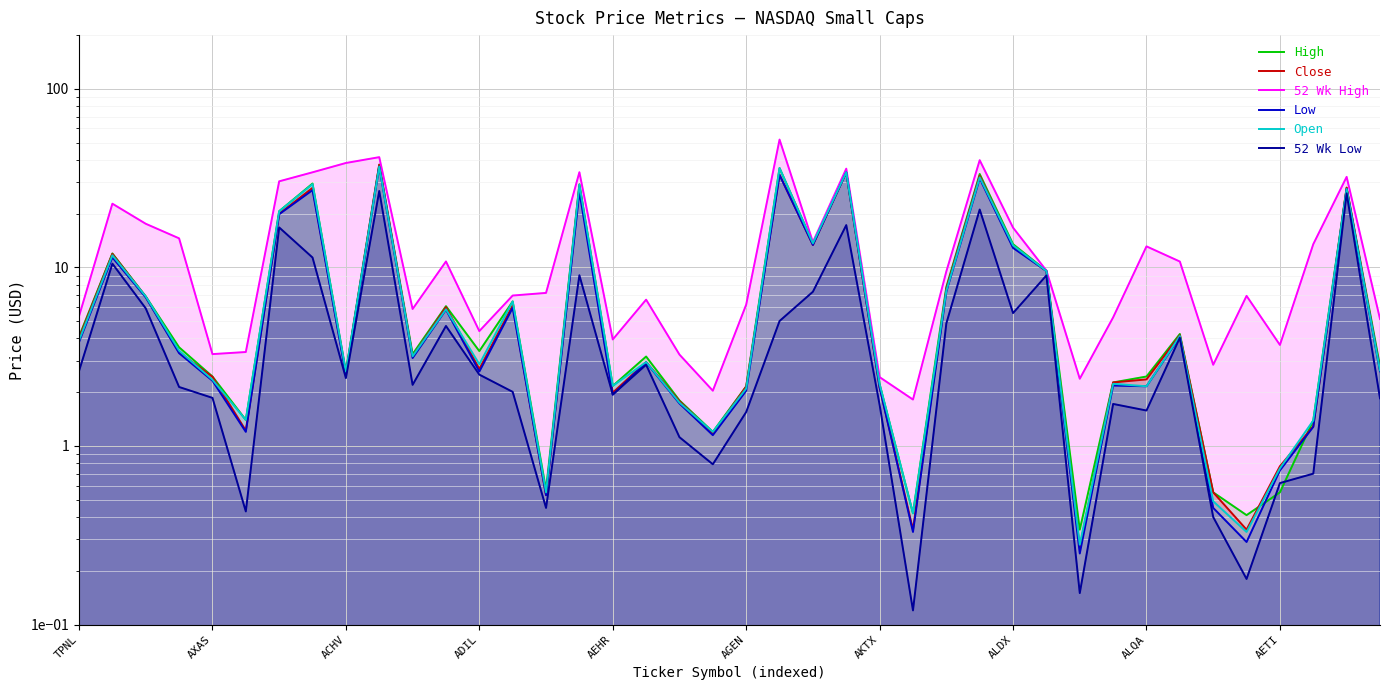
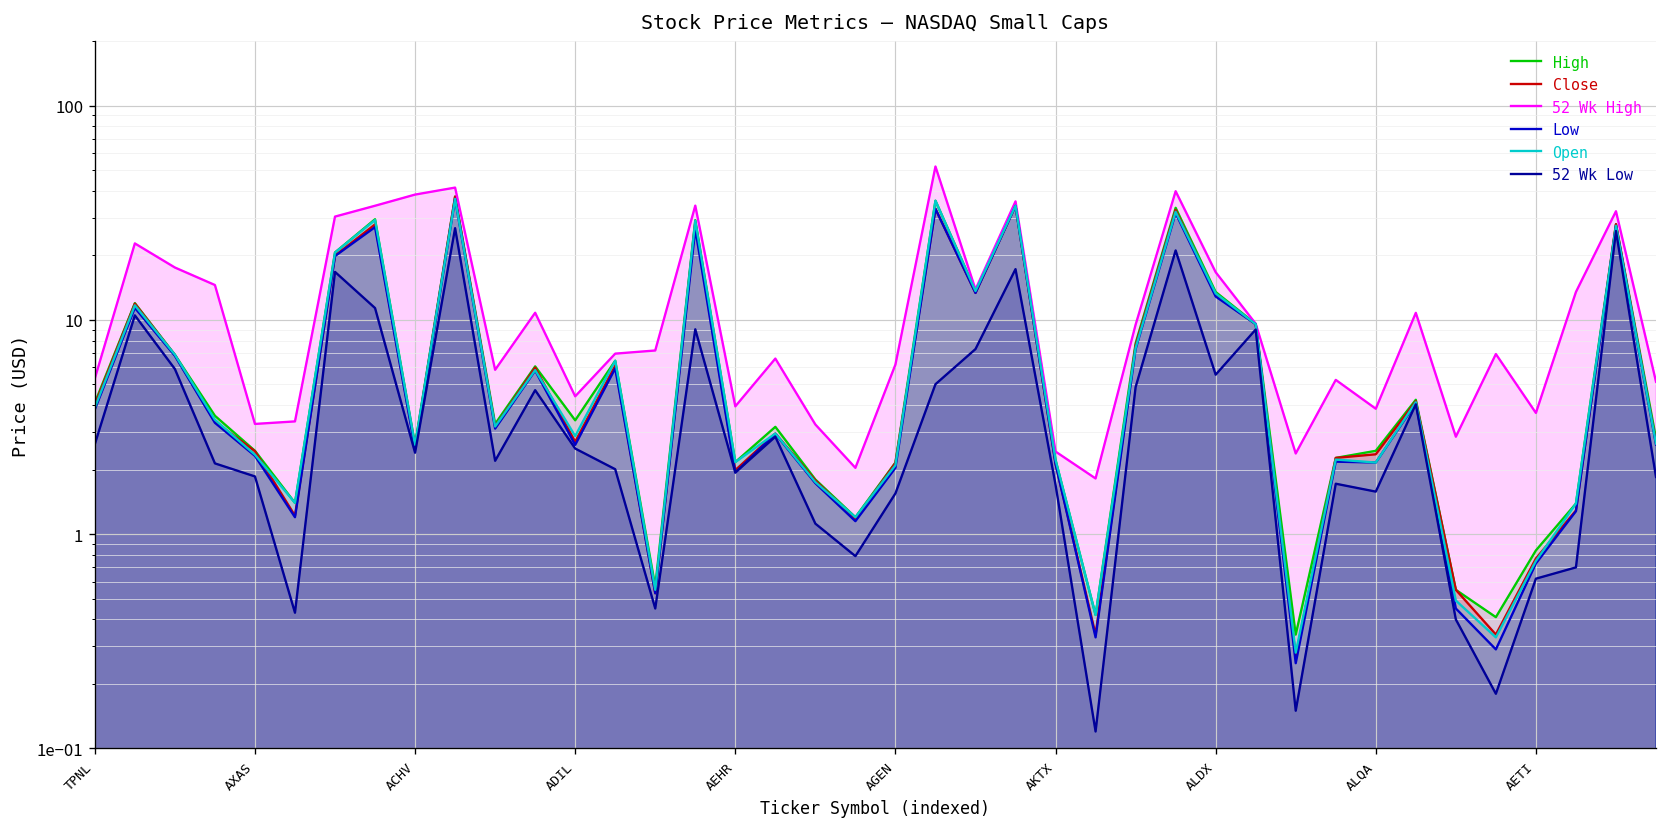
52 Wk High, ALQA: 13 -> 3.9
High, AETI: 0.55 -> 0.8
